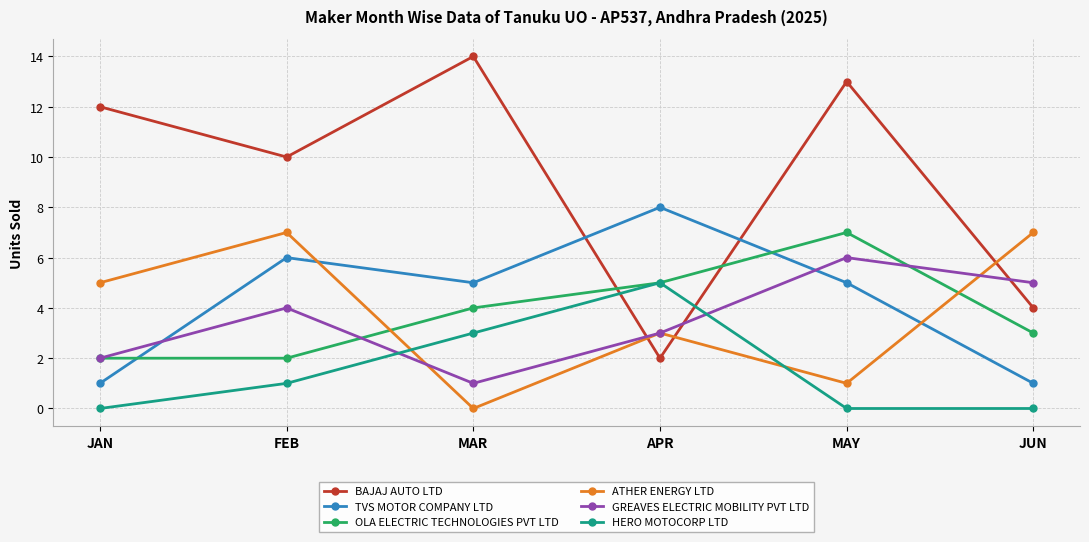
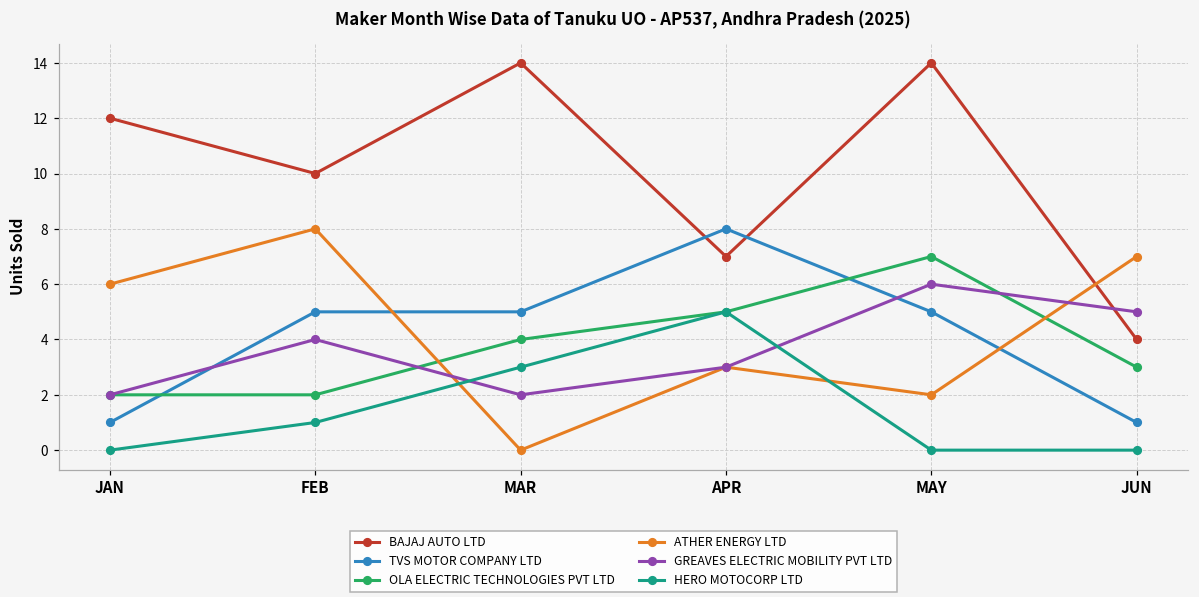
ATHER ENERGY LTD, JAN: 5 -> 6
TVS MOTOR COMPANY LTD, FEB: 6 -> 5
ATHER ENERGY LTD, FEB: 7 -> 8
GREAVES ELECTRIC MOBILITY PVT LTD, MAR: 1 -> 2
BAJAJ AUTO LTD, APR: 2 -> 7
BAJAJ AUTO LTD, MAY: 13 -> 14
ATHER ENERGY LTD, MAY: 1 -> 2
